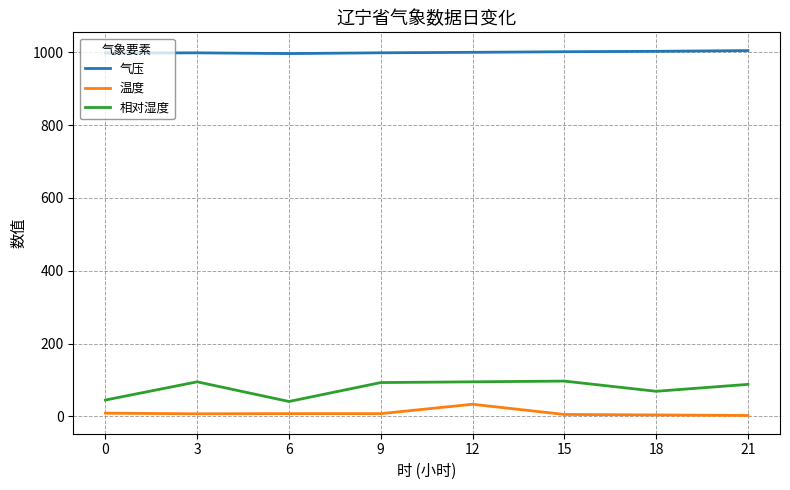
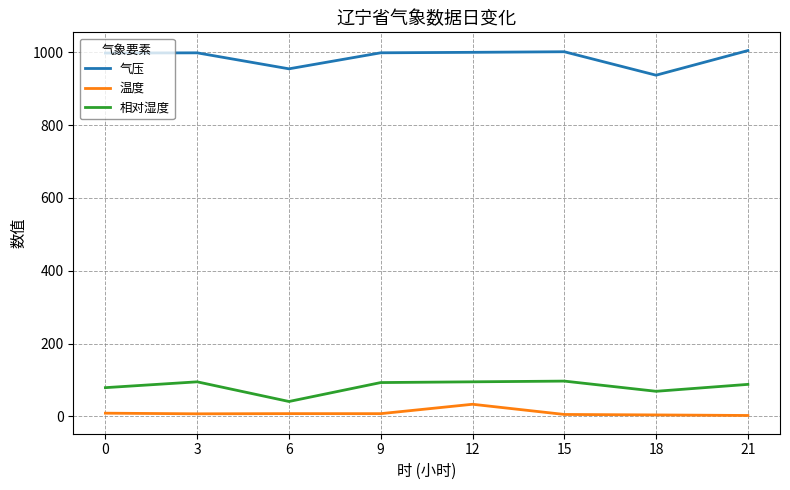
相对湿度, 0: 50 -> 80
气压, 6: 1000 -> 950
气压, 18: 1000 -> 940
